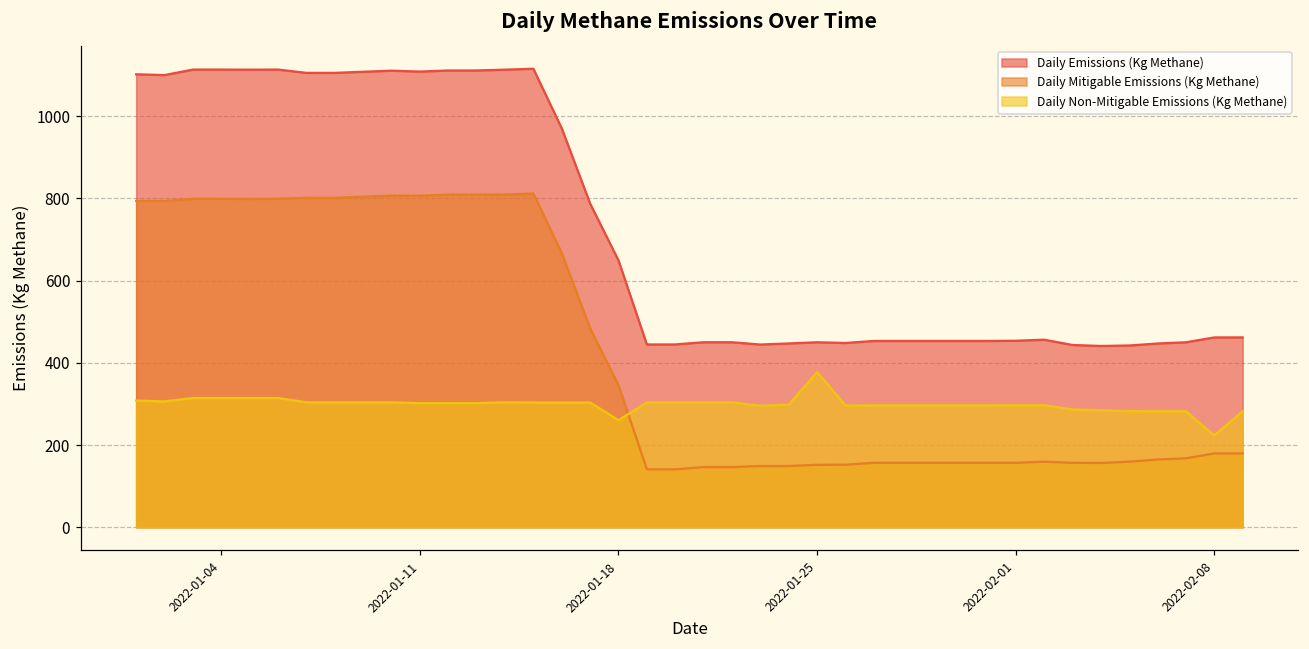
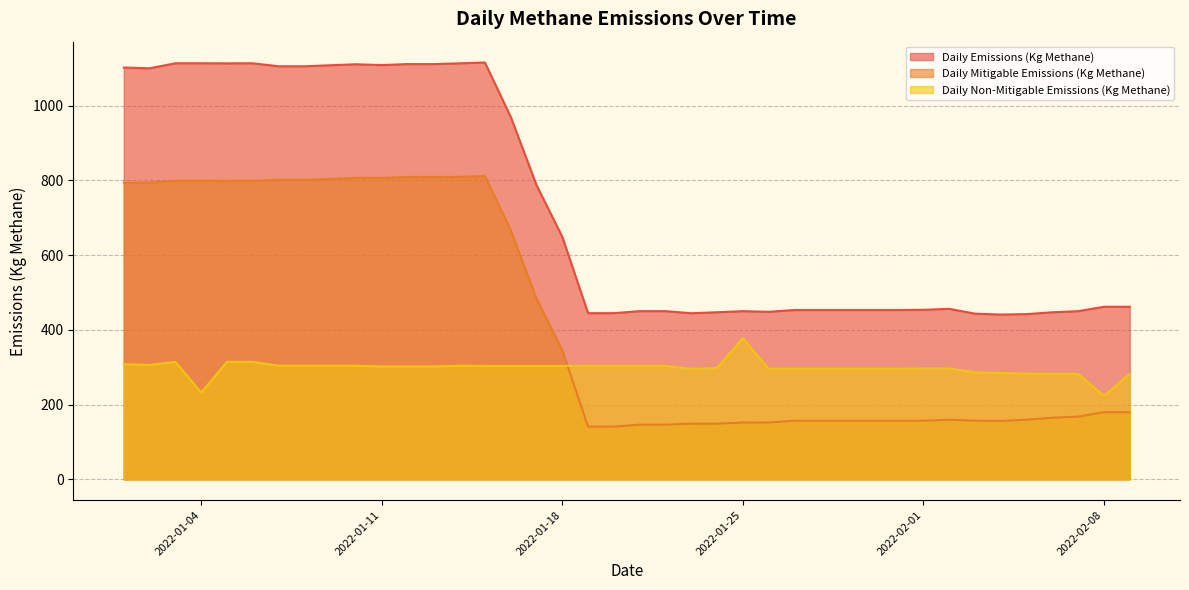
Daily Non-Mitigable Emissions (Kg Methane), 2022-01-04: 310 -> 230
Daily Non-Mitigable Emissions (Kg Methane), 2022-01-18: 260 -> 300
